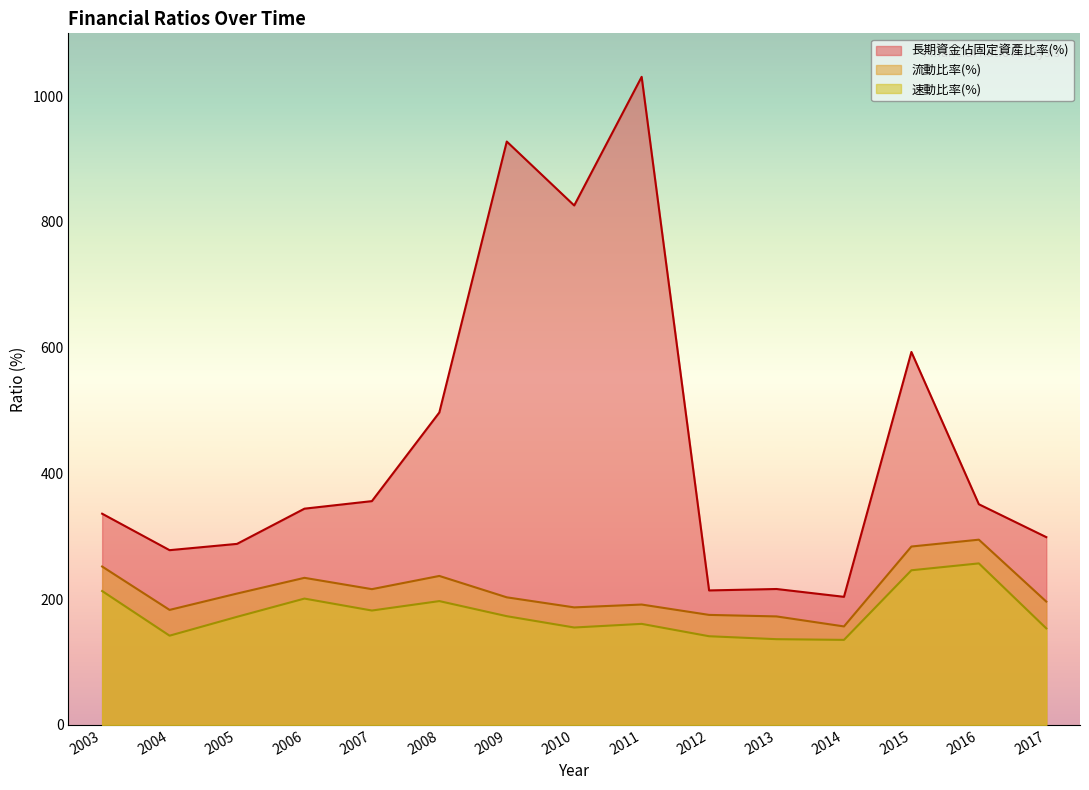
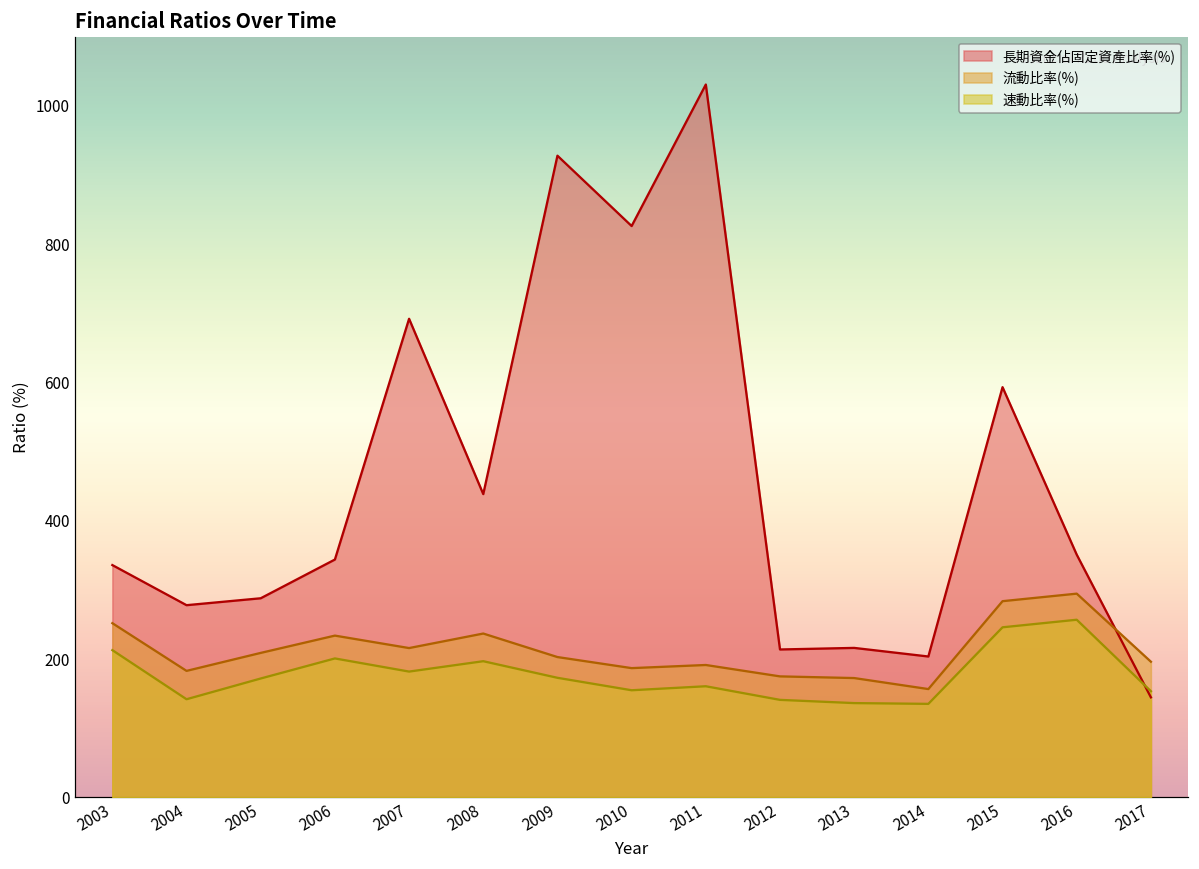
長期資金佔固定資產比率(%), 2007: 360 -> 690
長期資金佔固定資產比率(%), 2008: 500 -> 440
長期資金佔固定資產比率(%), 2017: 300 -> 140
